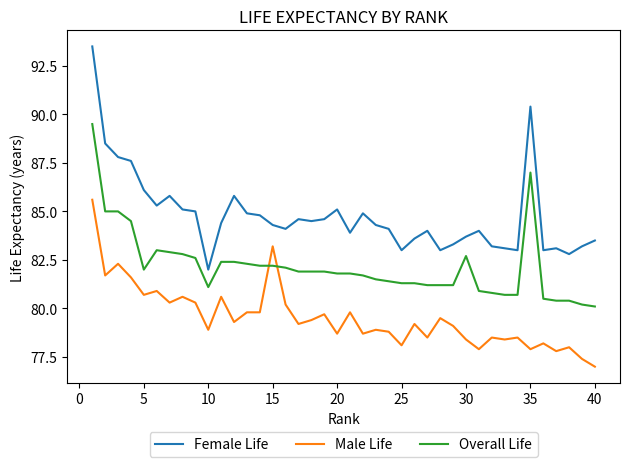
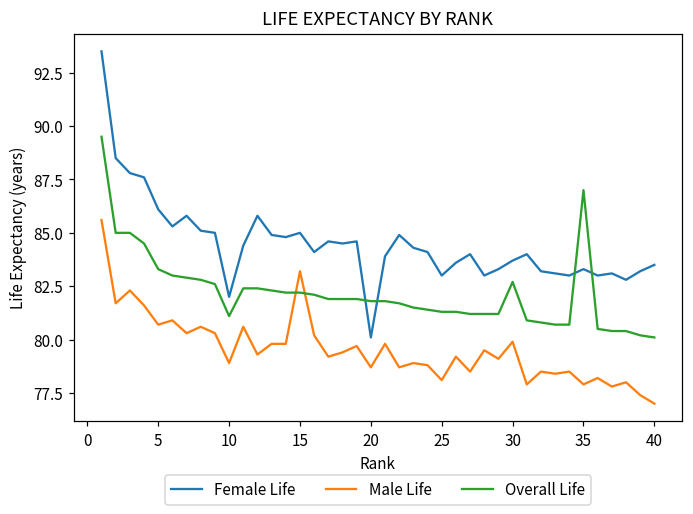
Overall Life, 5: 82.0 -> 83.3
Female Life, 15: 84.3 -> 85.0
Female Life, 20: 85.1 -> 80.1
Male Life, 30: 78.4 -> 79.9
Female Life, 35: 90.4 -> 83.3
